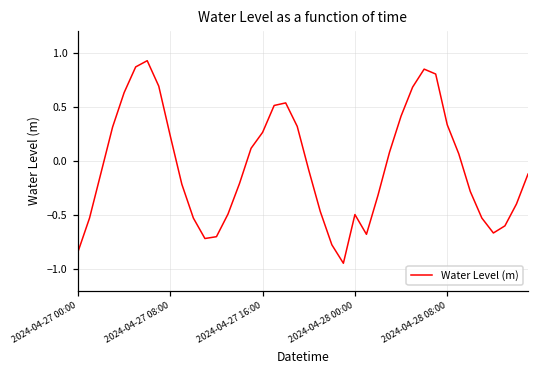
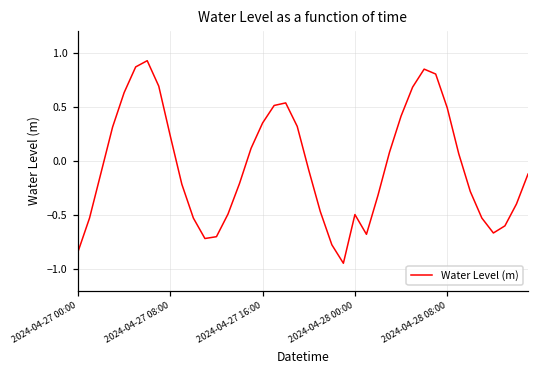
2024-04-27 16:00: 0.3 -> 0.4
2024-04-28 08:00: 0.3 -> 0.5
